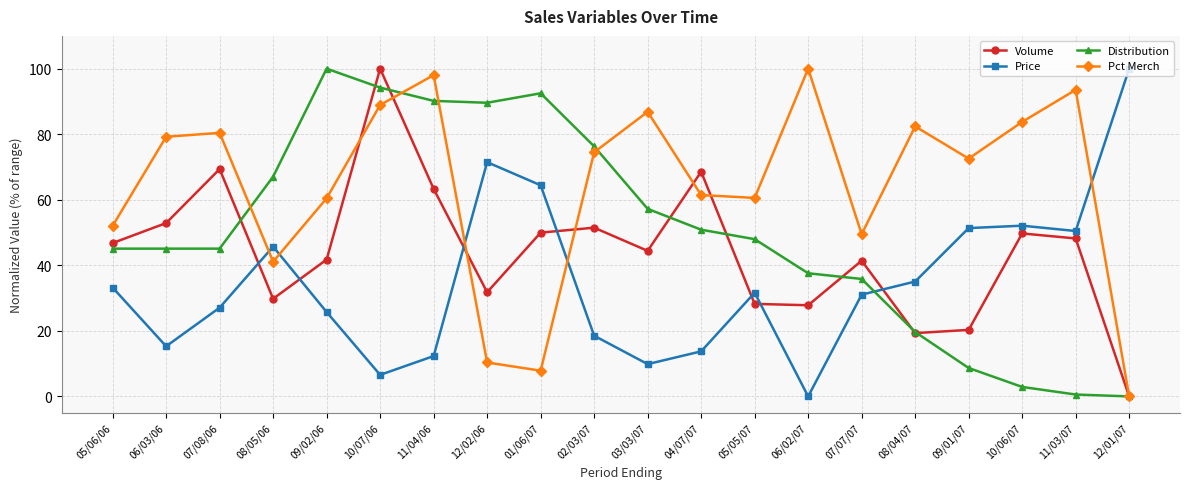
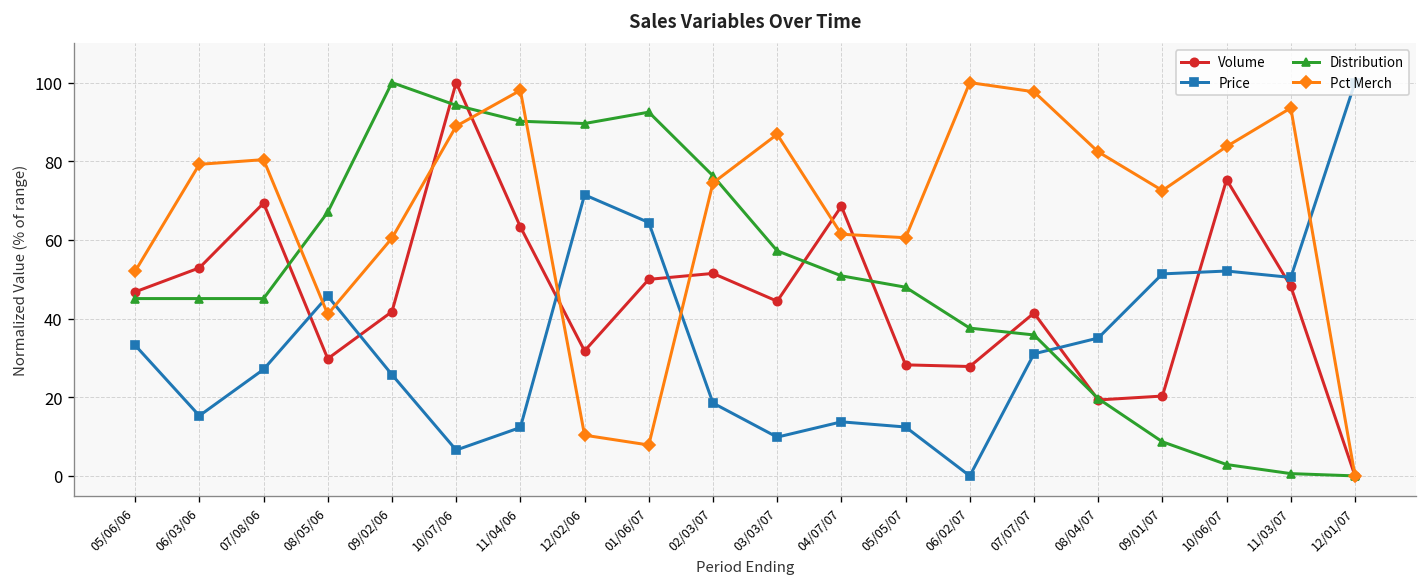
Price, 05/05/07: 32 -> 12
Pct Merch, 07/07/07: 49 -> 98
Volume, 10/06/07: 50 -> 75
